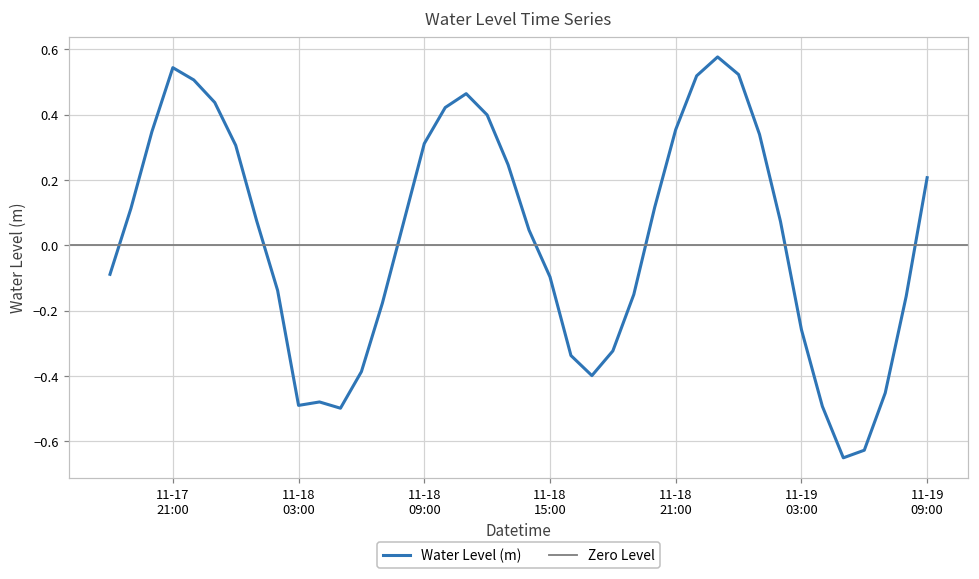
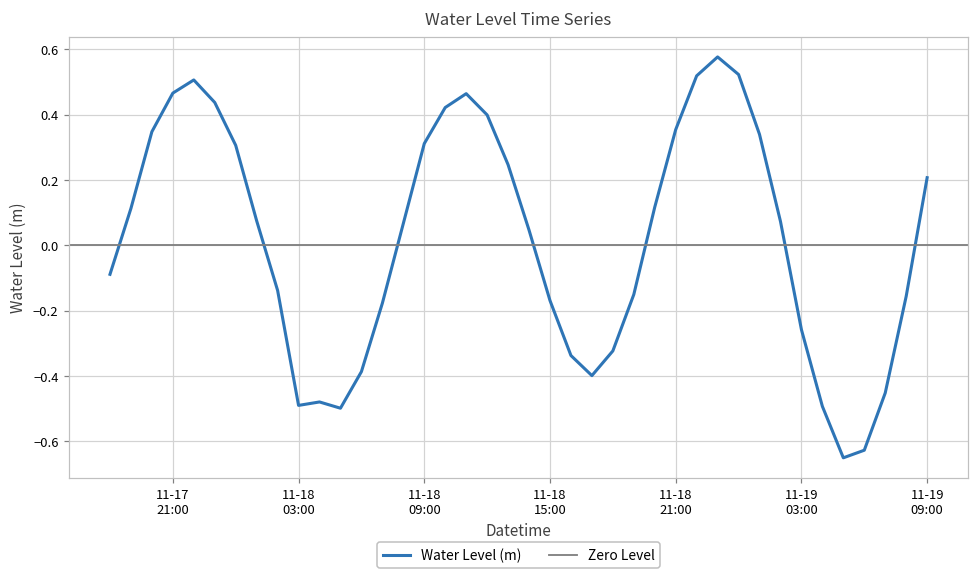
11-17 21:00: 0.54 -> 0.47
11-18 15:00: -0.10 -> -0.17
